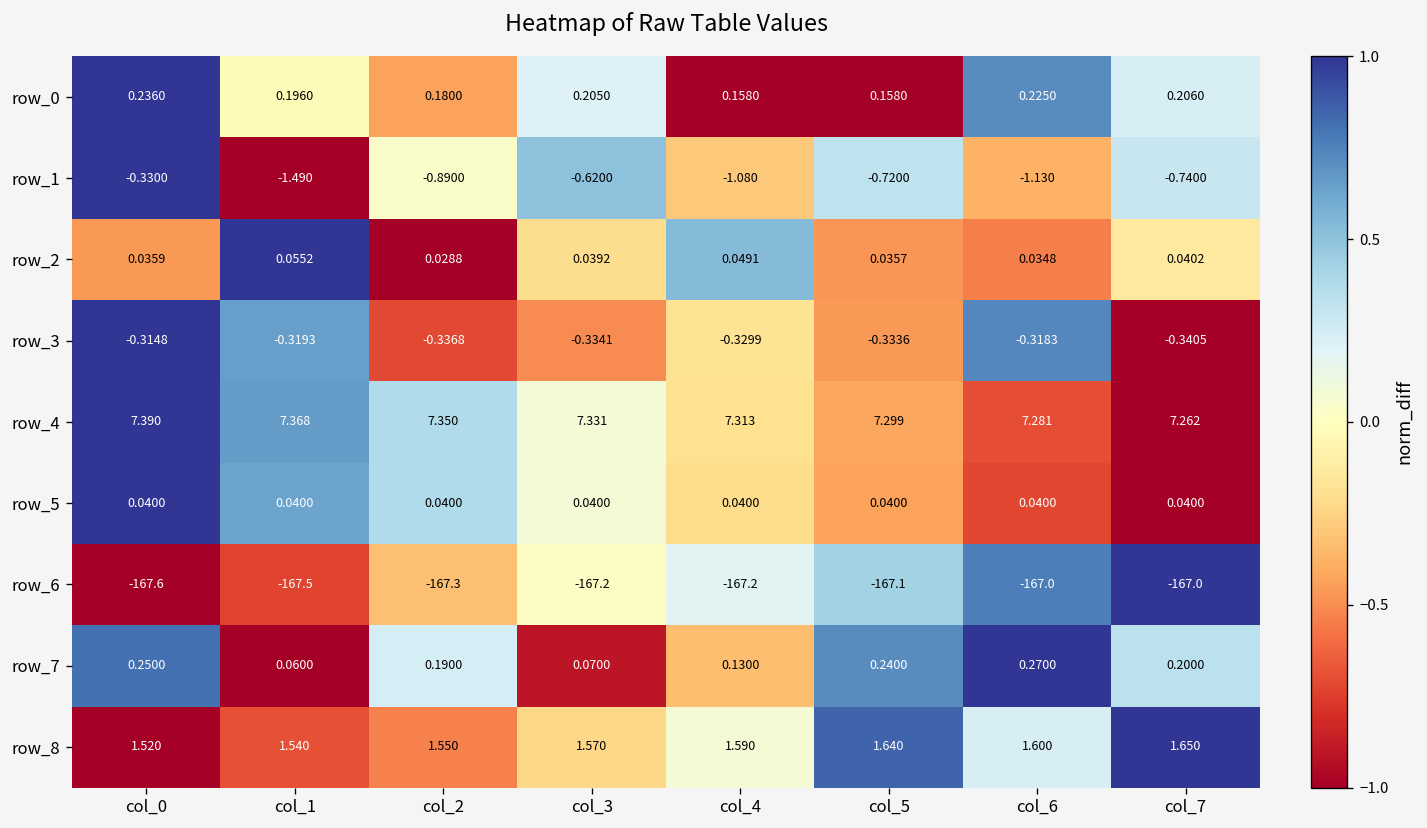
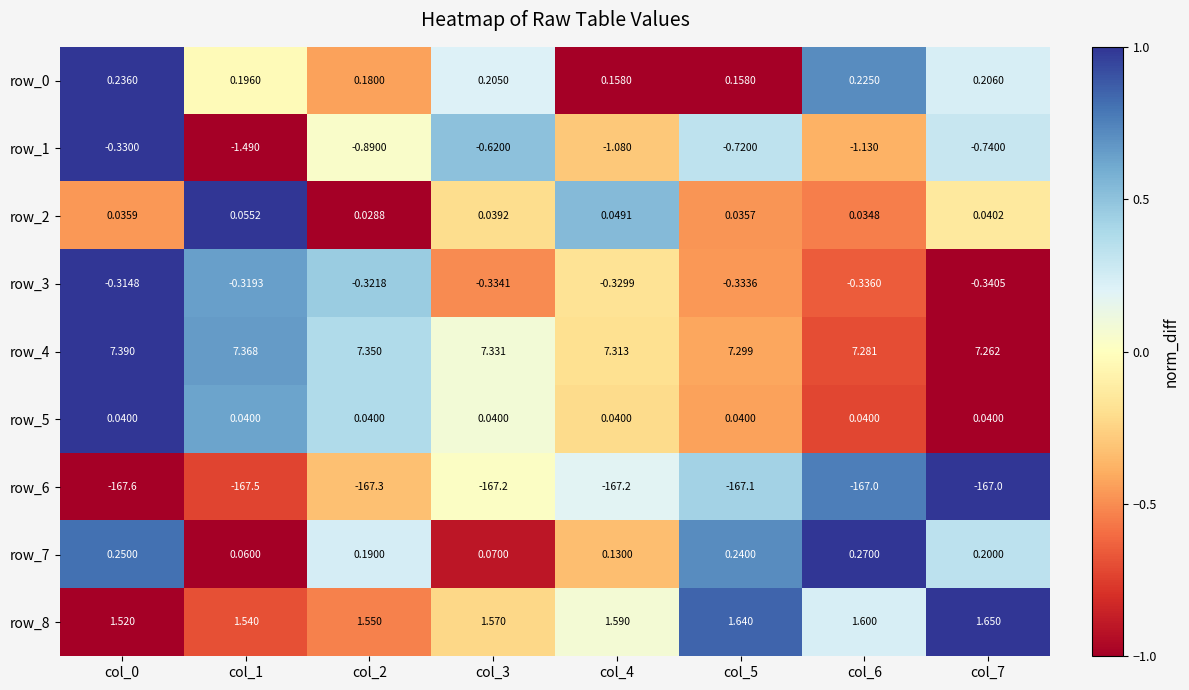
row_3, col_2: -0.3368 -> -0.3218
row_3, col_6: -0.3183 -> -0.3360
